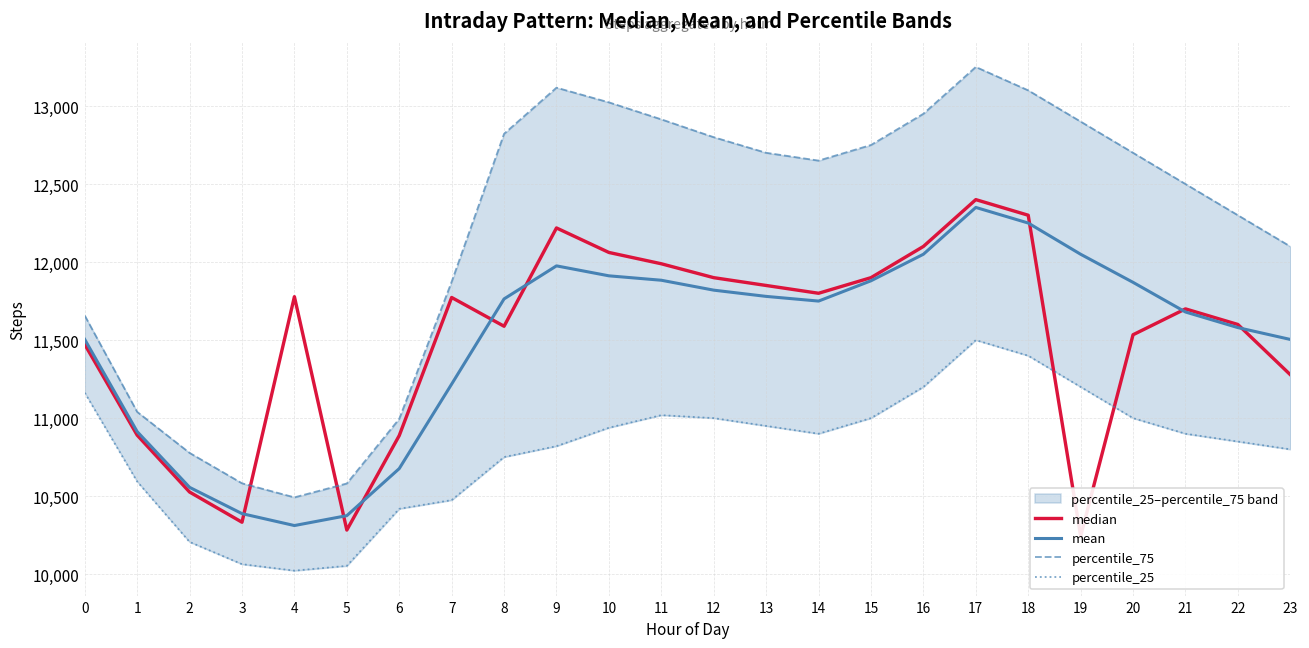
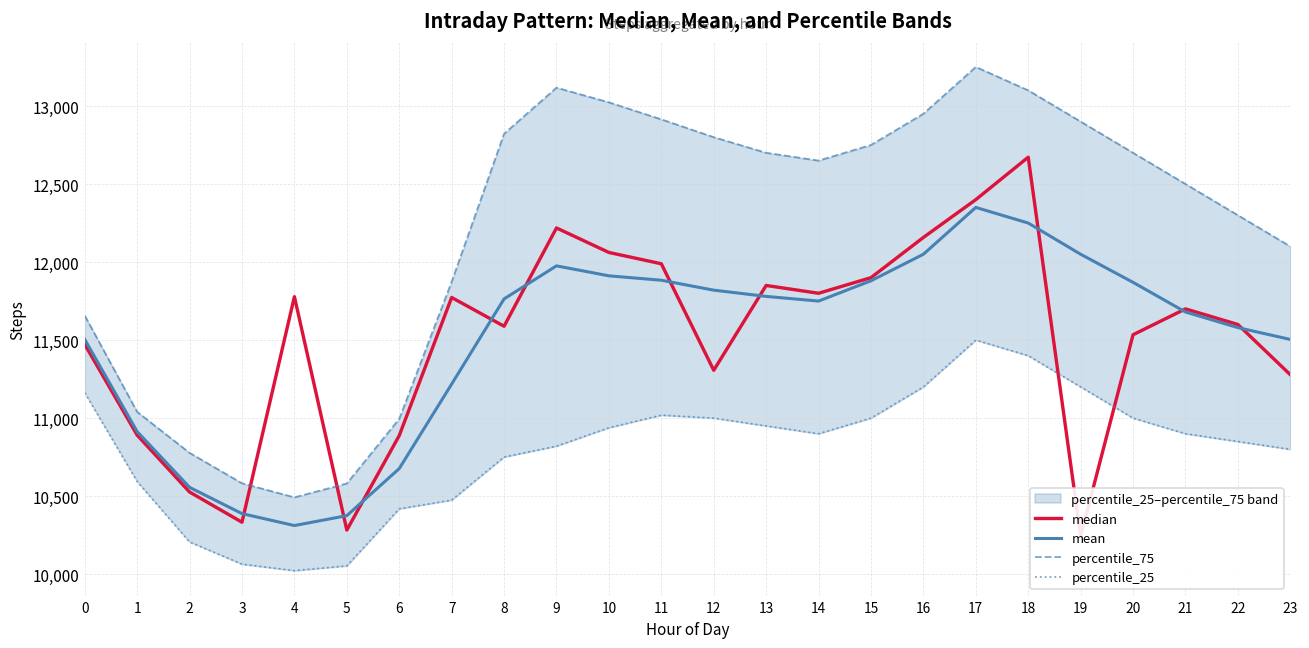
median, 12: 11,900 -> 11,310
median, 16: 12,100 -> 12,160
median, 18: 12,300 -> 12,670
